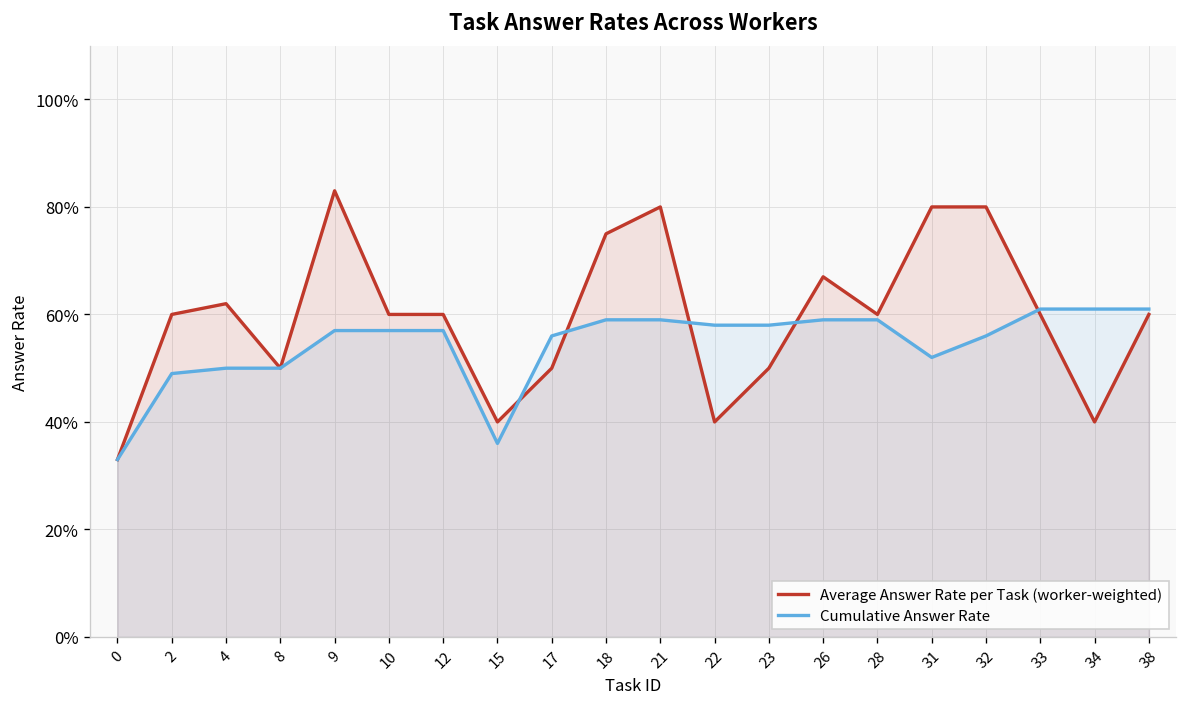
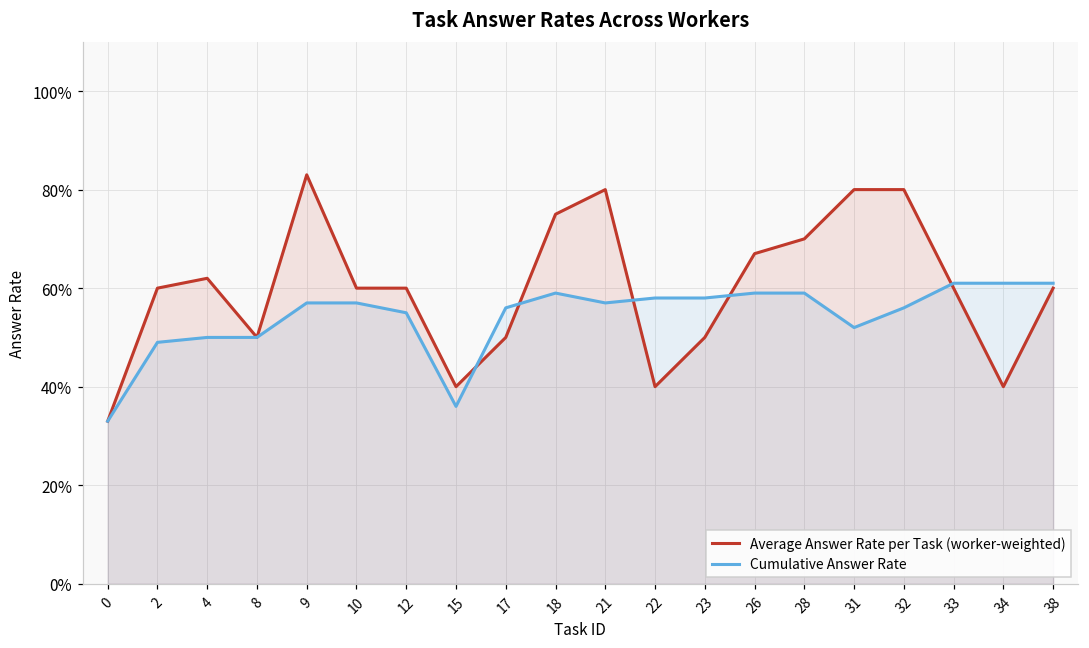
Cumulative Answer Rate, 12: 57% -> 55%
Cumulative Answer Rate, 21: 59% -> 57%
Average Answer Rate per Task (worker-weighted), 28: 60% -> 70%
